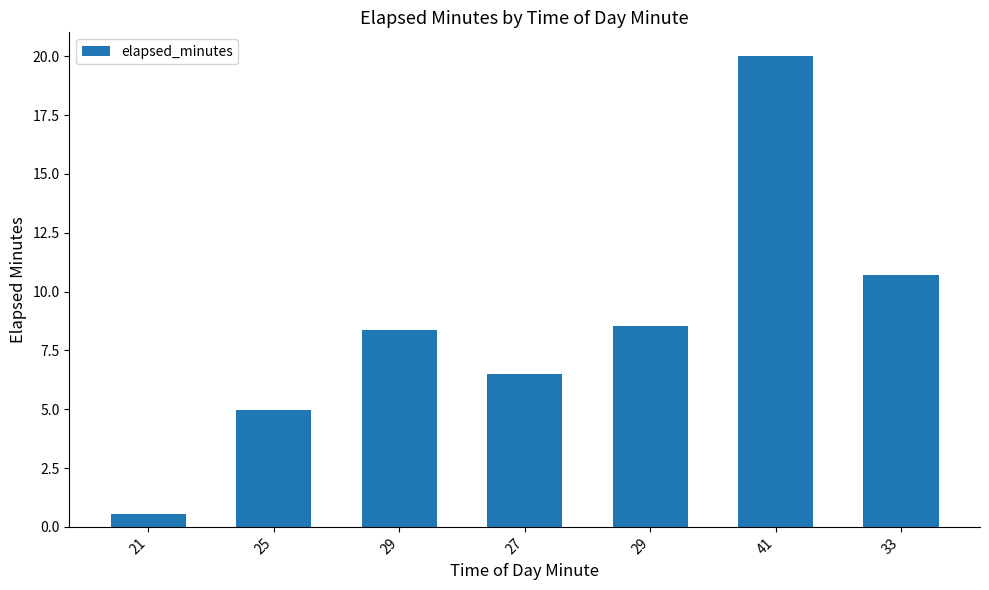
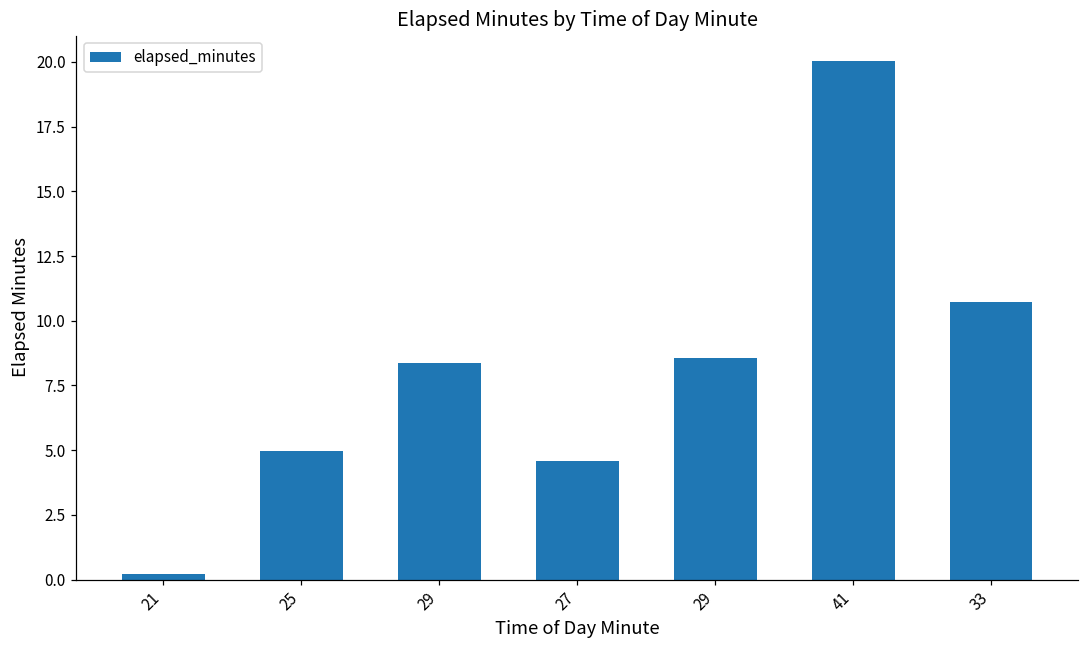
21: 0.6 -> 0.2
27: 6.5 -> 4.6
